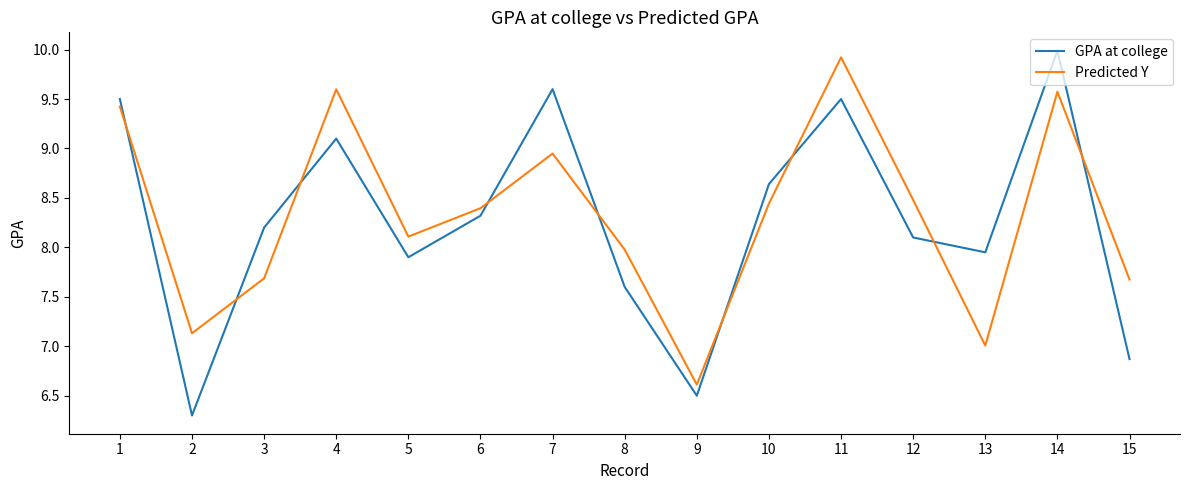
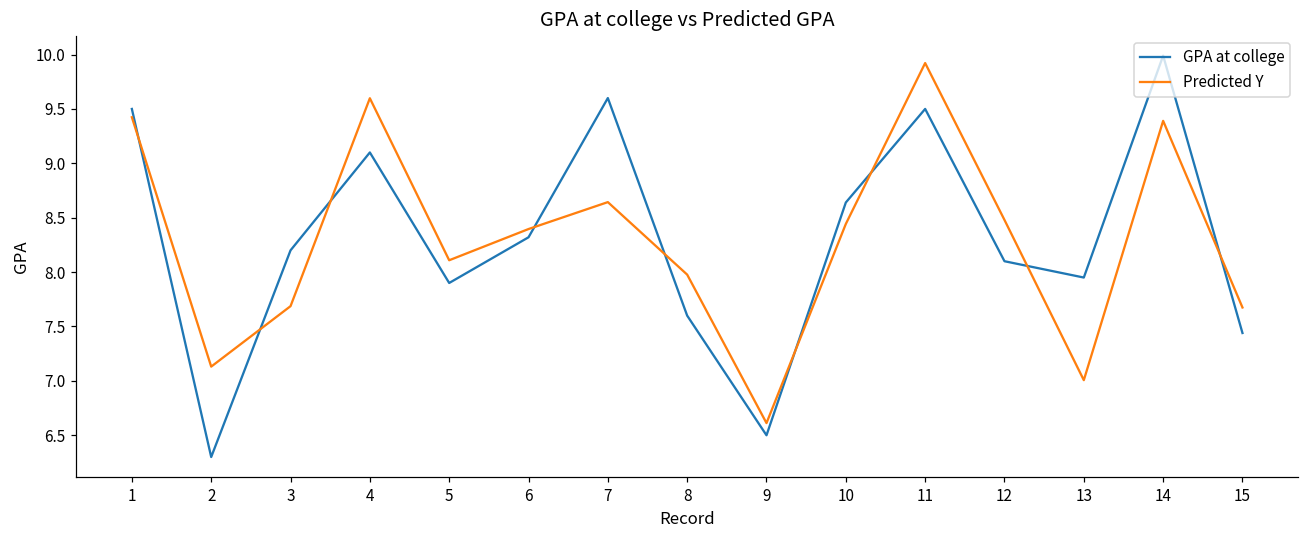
Predicted Y, 7: 8.9 -> 8.6
Predicted Y, 14: 9.6 -> 9.4
GPA at college, 15: 6.9 -> 7.4
